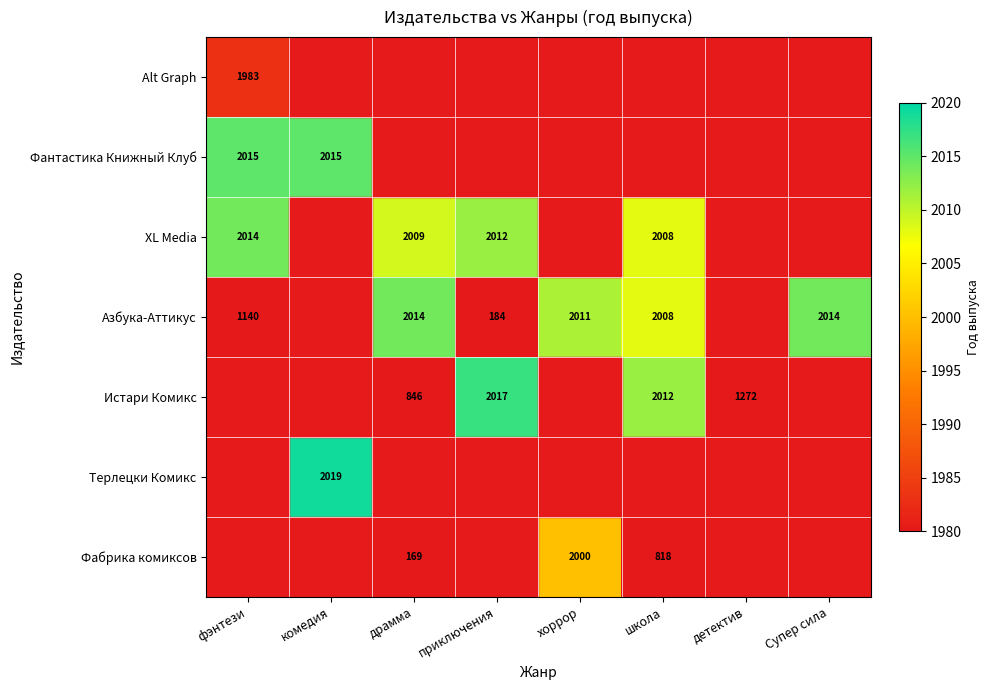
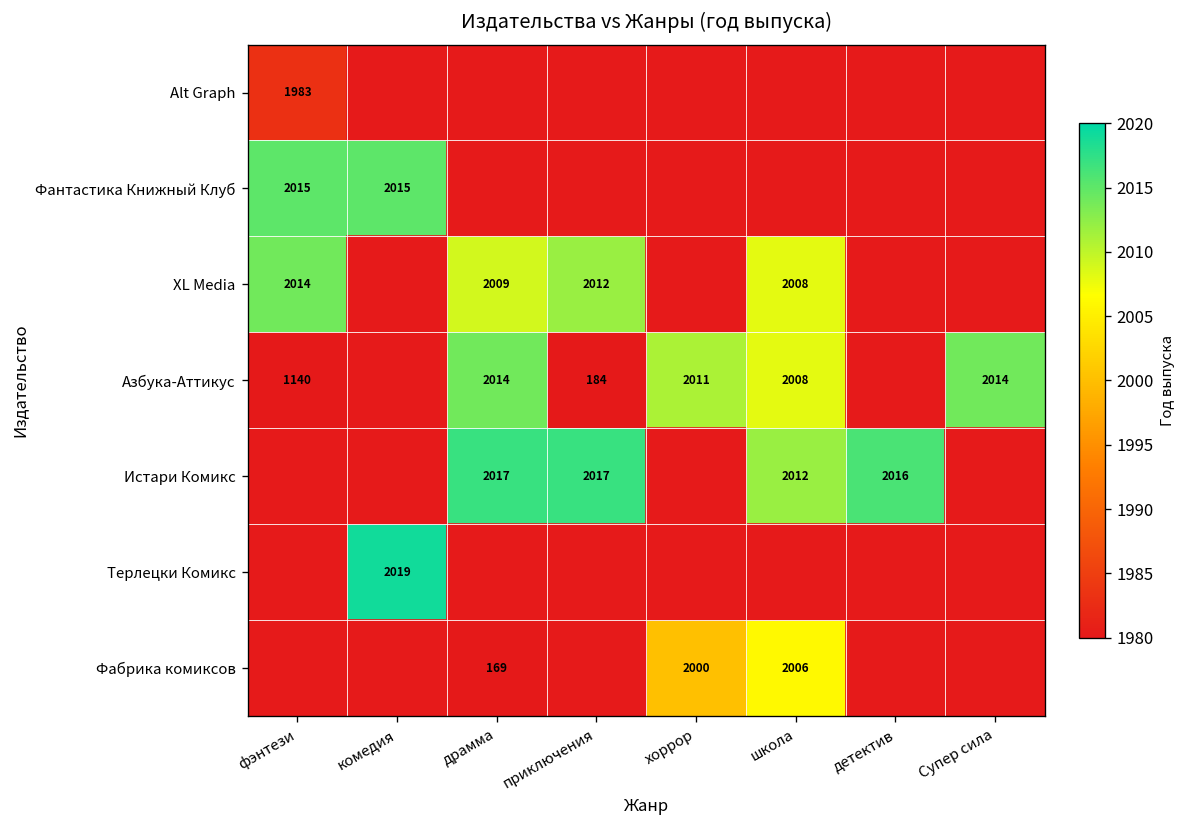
Истари Комикс, драмма: 846 -> 2017
Истари Комикс, детектив: 1272 -> 2016
Фабрика комиксов, школа: 818 -> 2006
